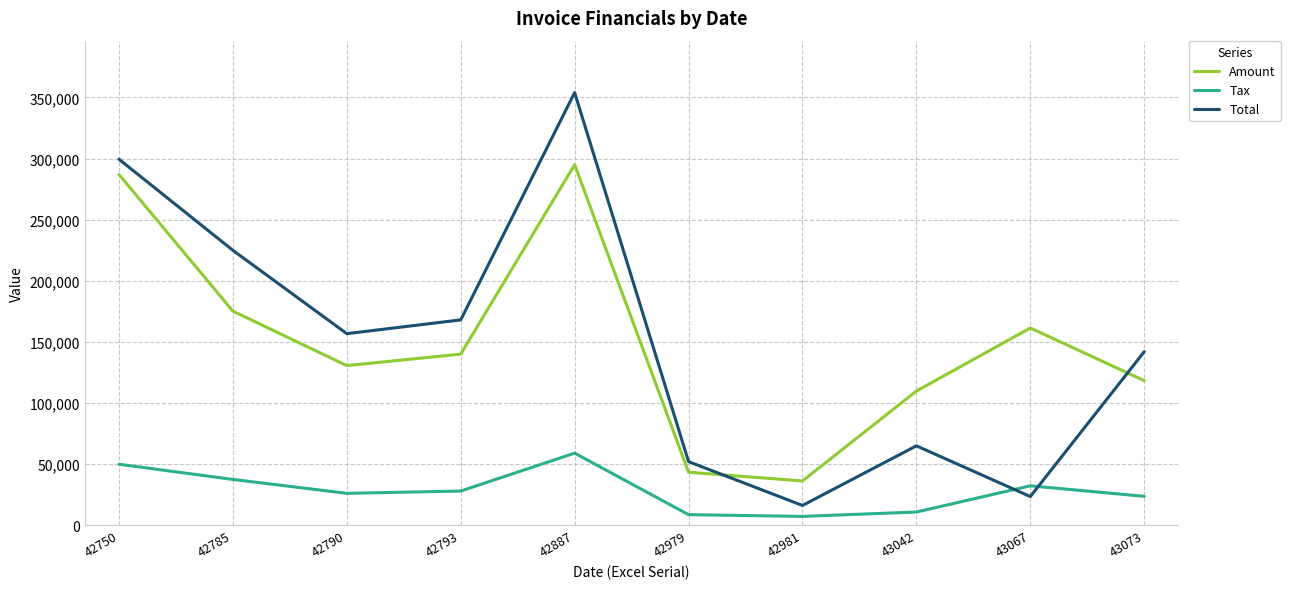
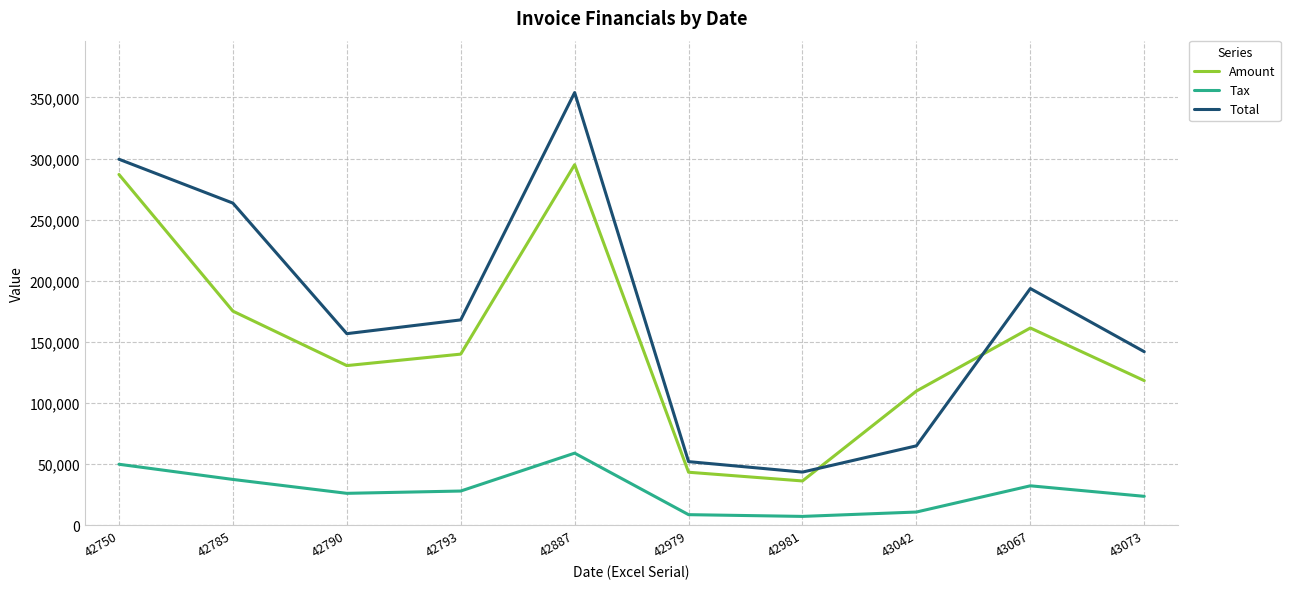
Total, 42785: 225,000 -> 264,000
Total, 42981: 16,000 -> 44,000
Total, 43067: 23,000 -> 194,000
